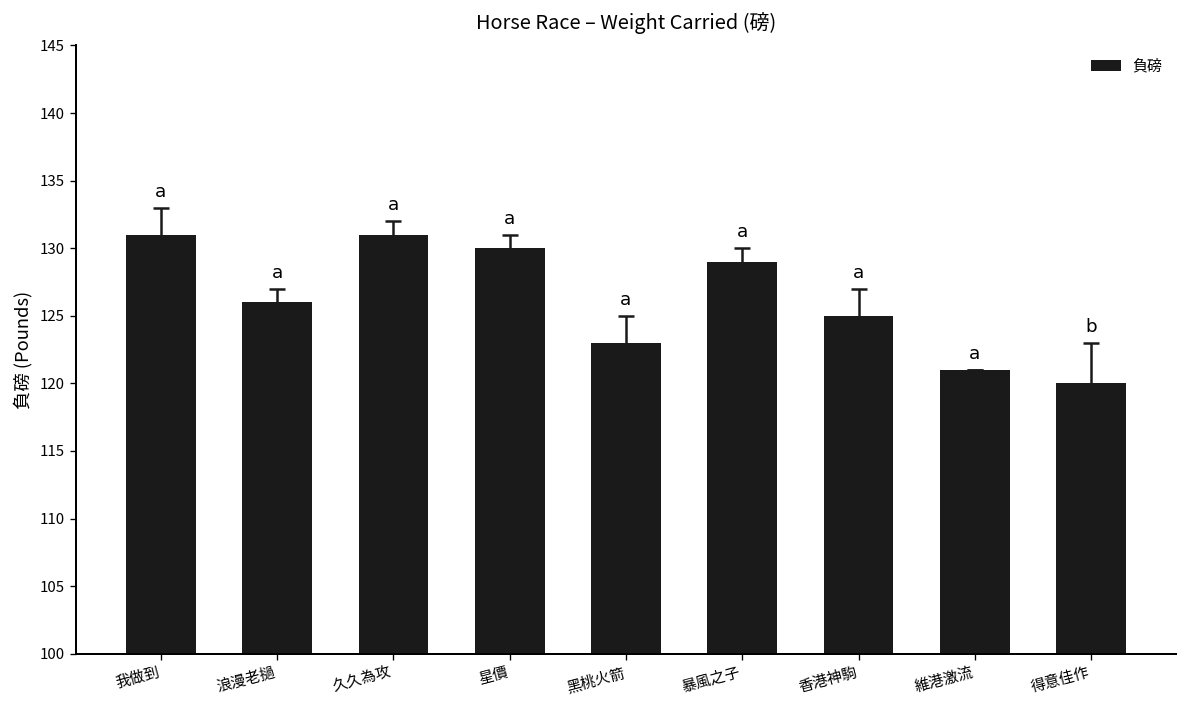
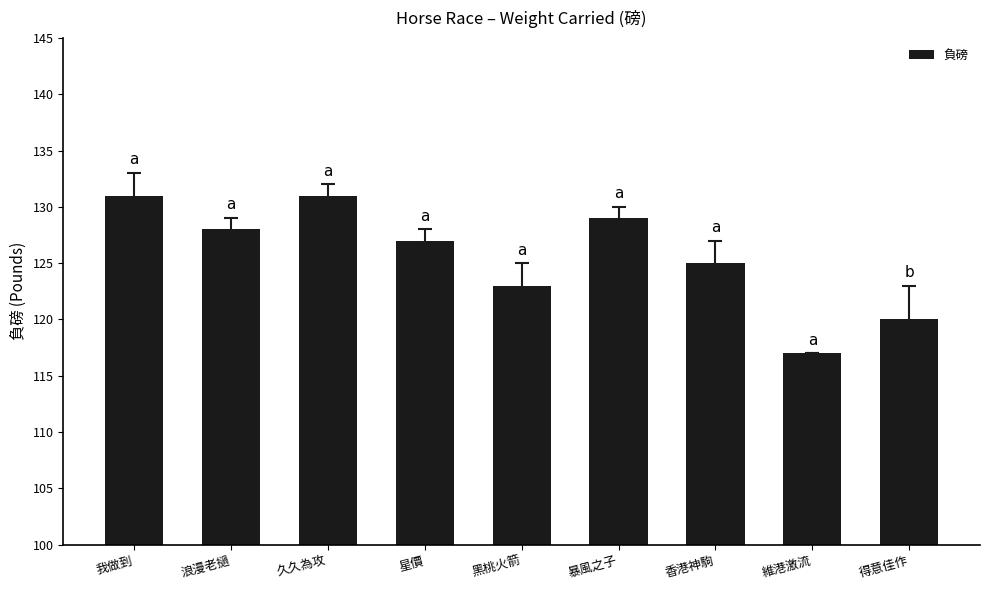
負磅, 浪漫老撾: 126 -> 128
負磅, 星價: 130 -> 127
負磅, 維港激流: 121 -> 117
